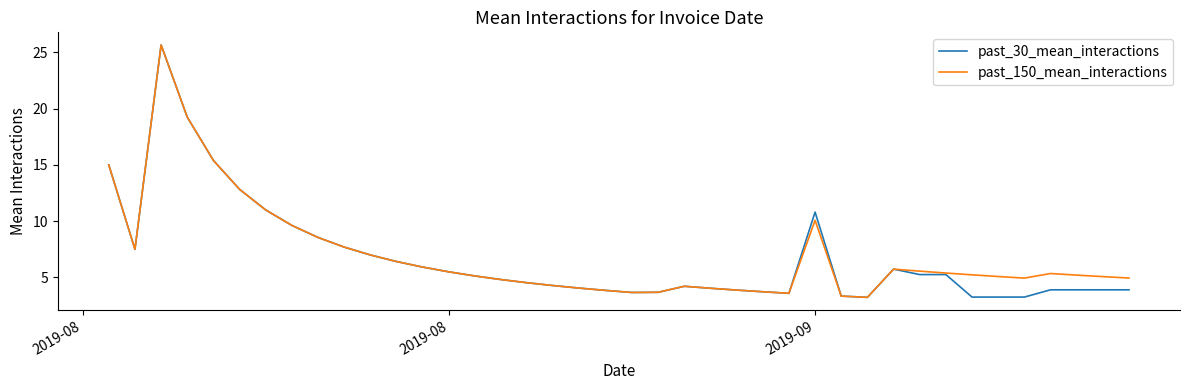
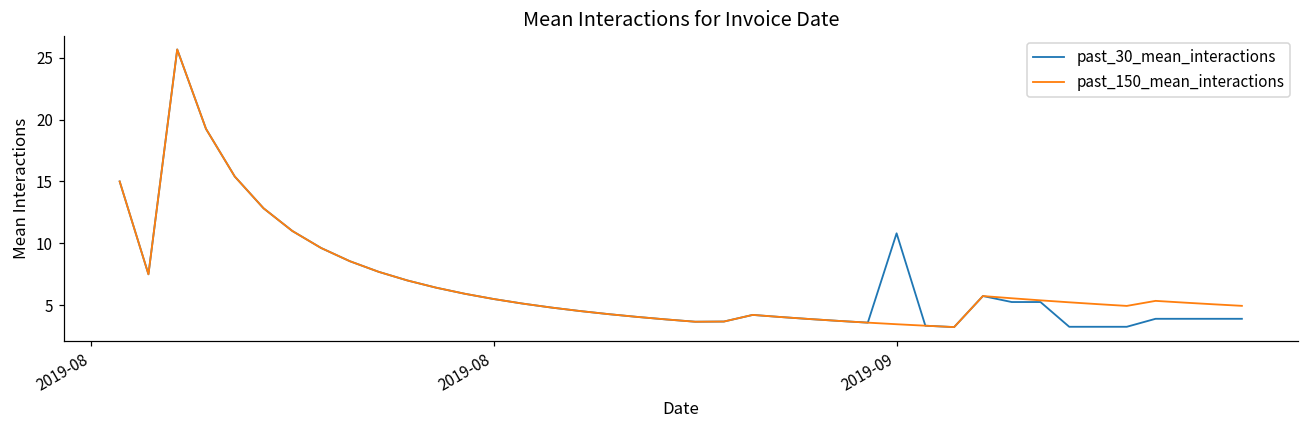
past_150_mean_interactions, 2019-09: 10.1 -> 3.5
